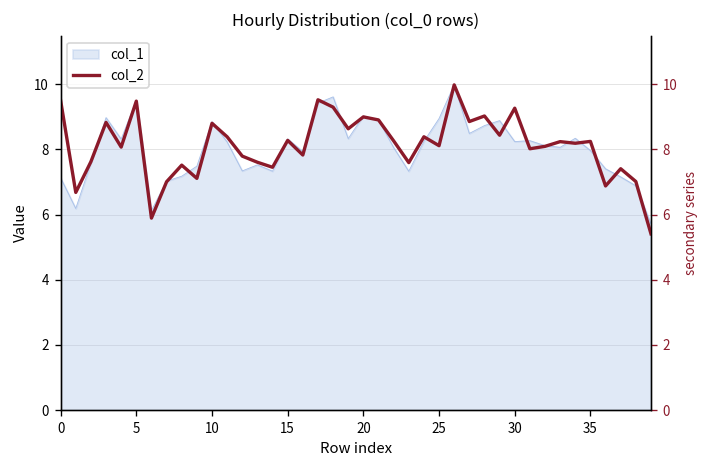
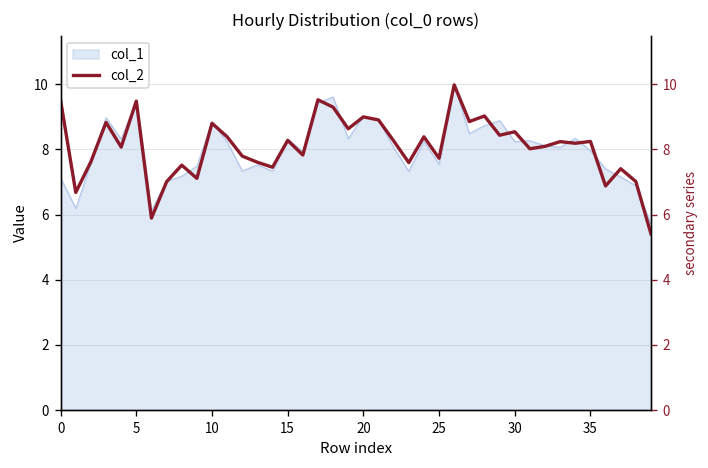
col_1, 25: 8.9 -> 7.5
col_2, 25: 8.1 -> 7.7
col_2, 30: 9.3 -> 8.5
